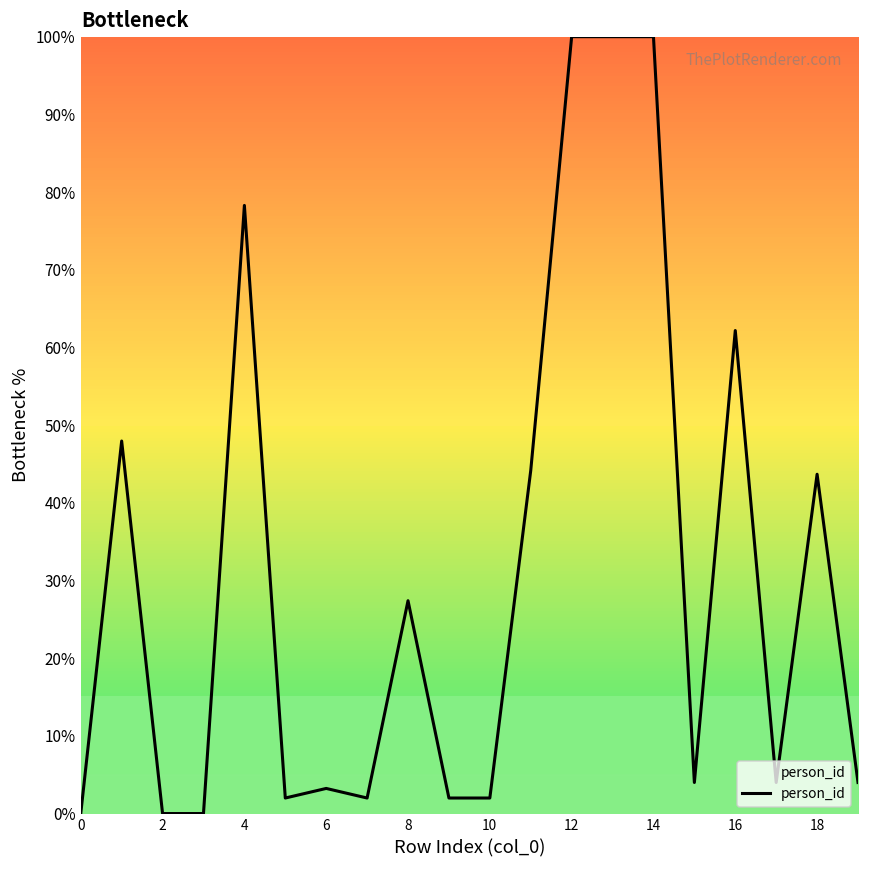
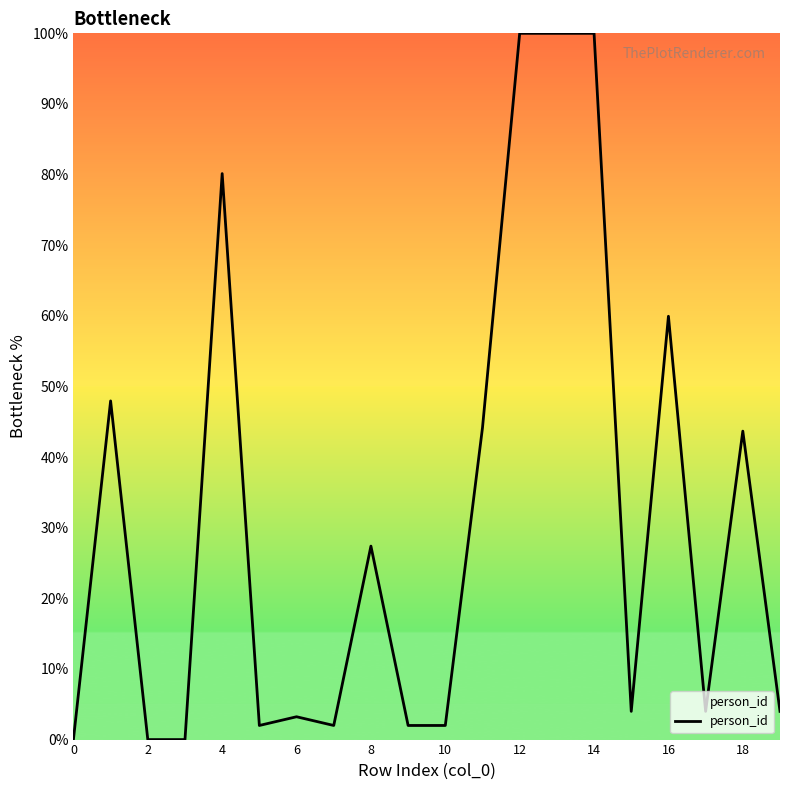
4: 78% -> 80%
16: 62% -> 60%
